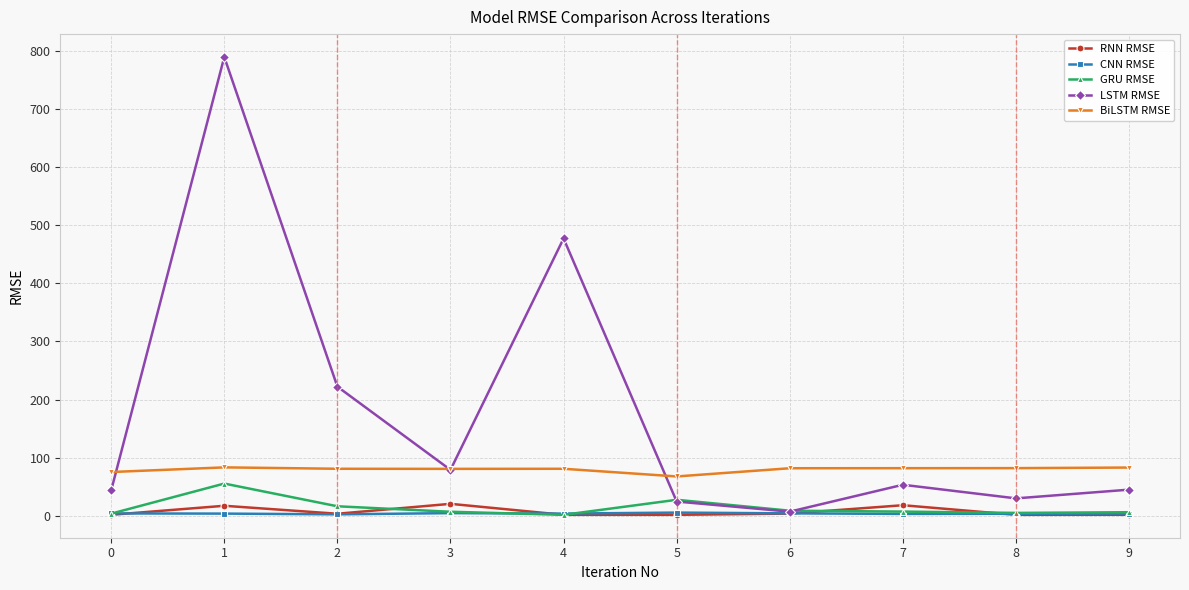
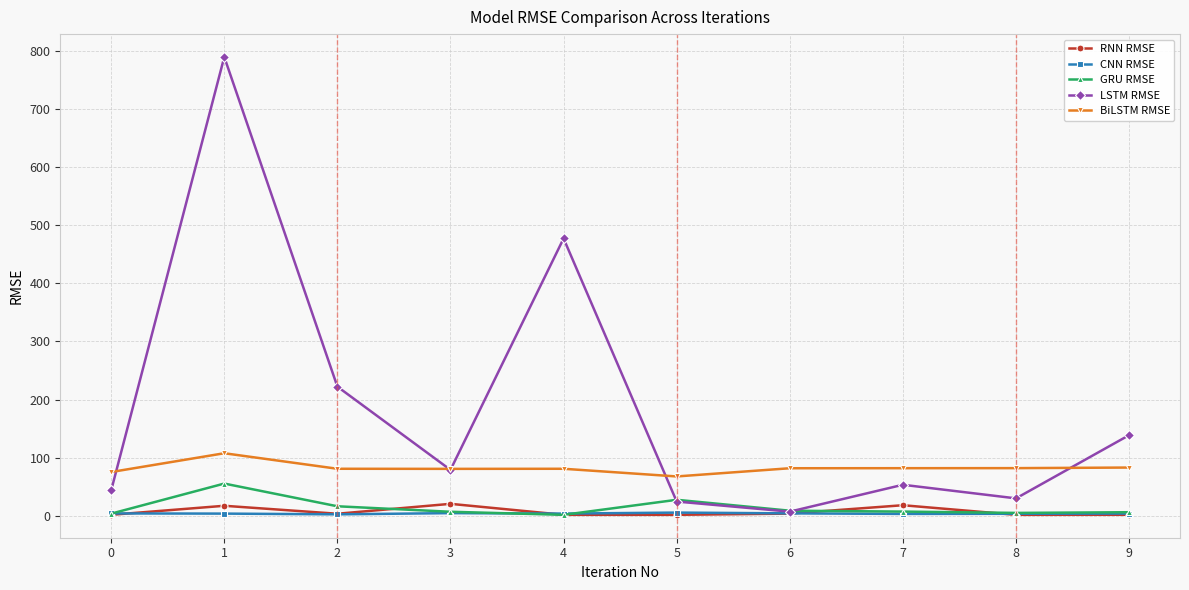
BiLSTM RMSE, 1: 80 -> 110
LSTM RMSE, 9: 50 -> 140
